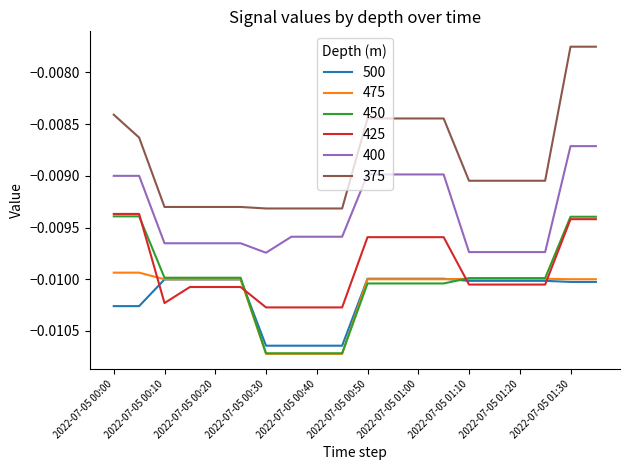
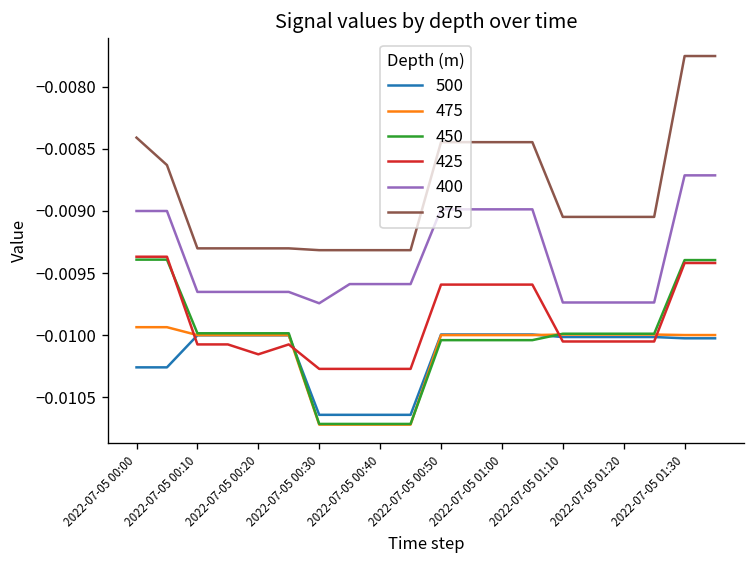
425, 2022-07-05 00:10: -0.01023 -> -0.01008
425, 2022-07-05 00:20: -0.01008 -> -0.01015
